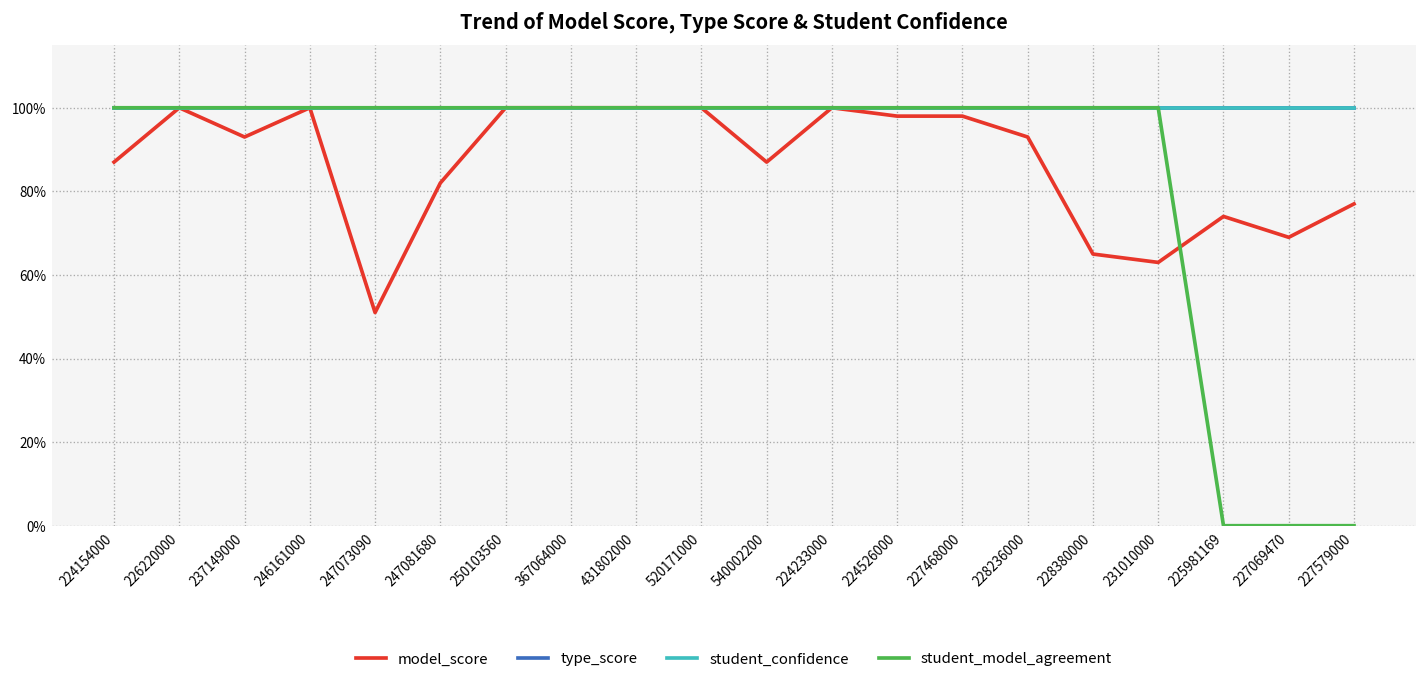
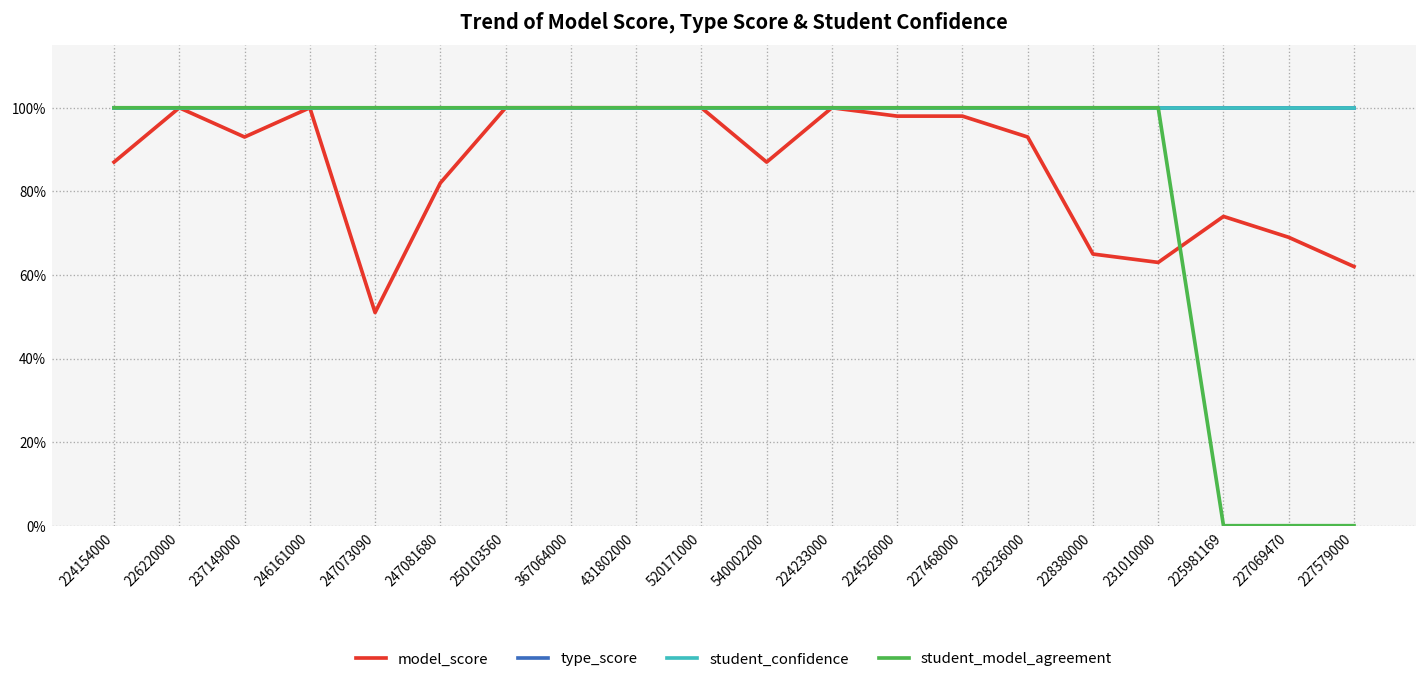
model_score, 227579000: 77% -> 62%
